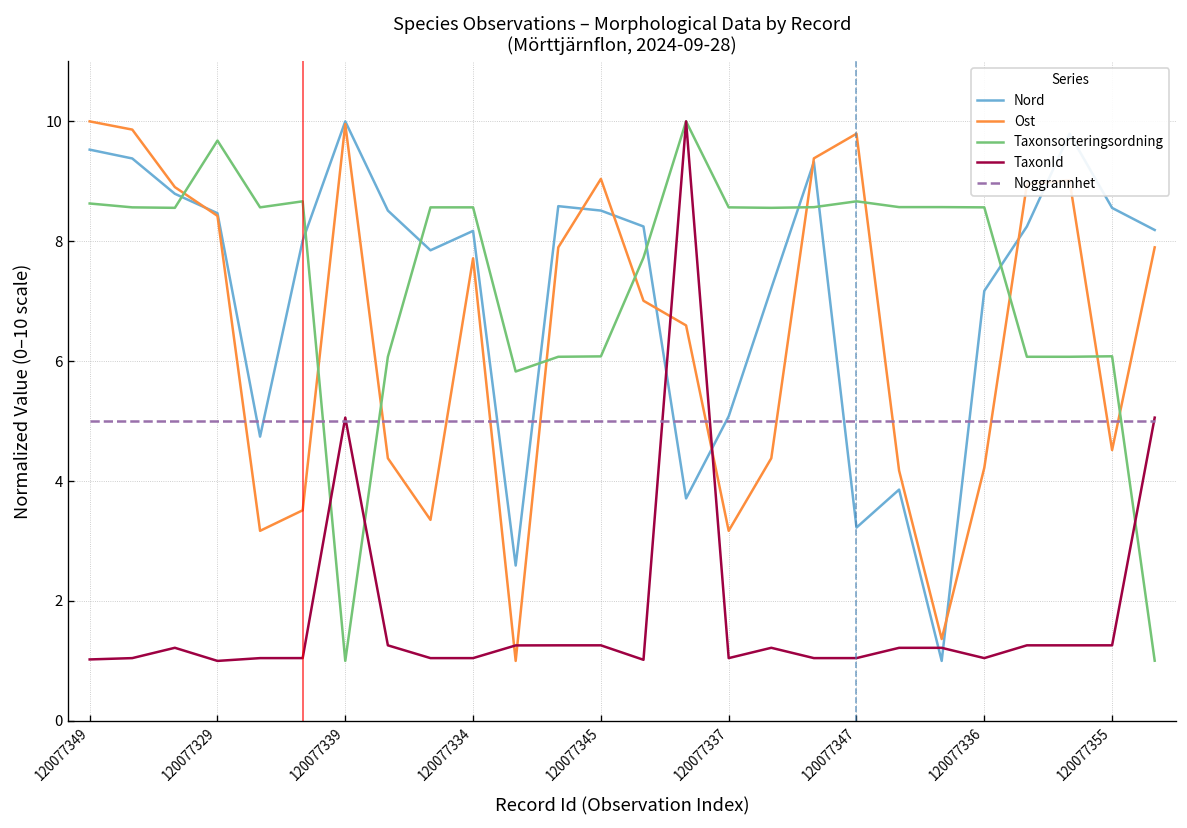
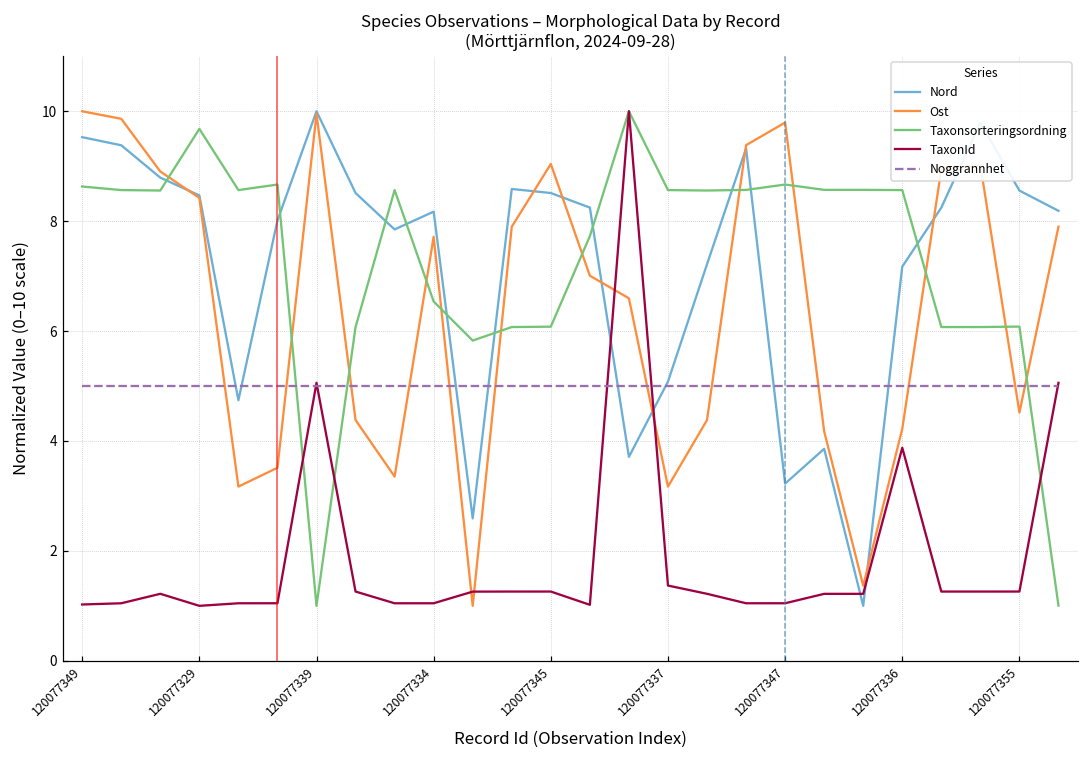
Taxonsorteringsordning, 120077334: 8.6 -> 6.5
TaxonId, 120077337: 1.0 -> 1.4
TaxonId, 120077336: 1.0 -> 3.9
